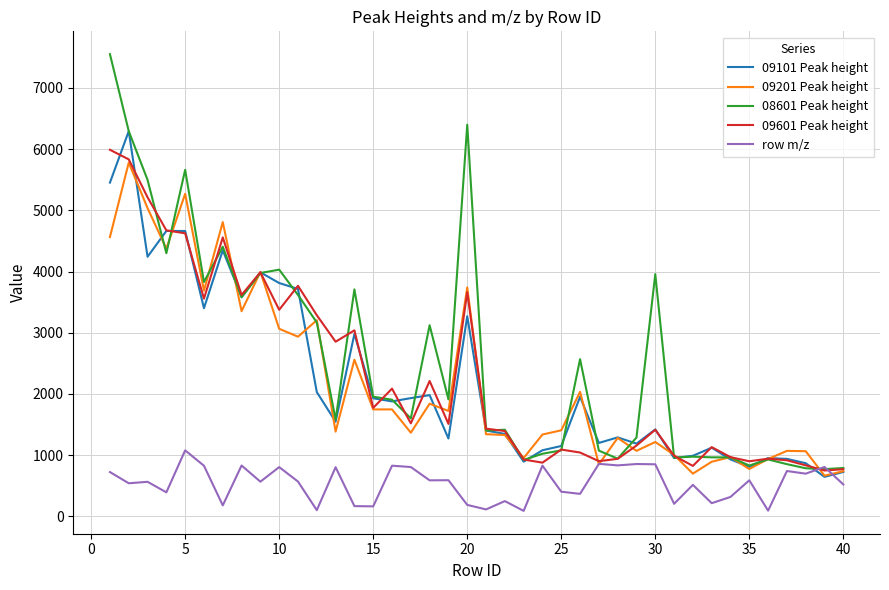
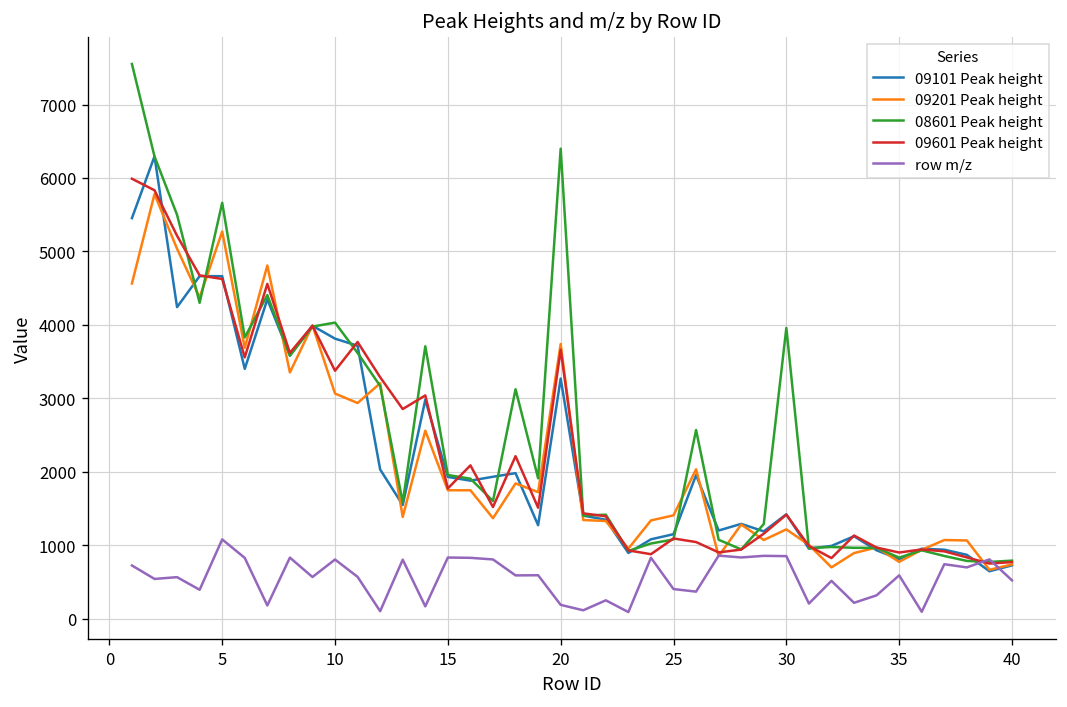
row m/z, 15: 200 -> 800
